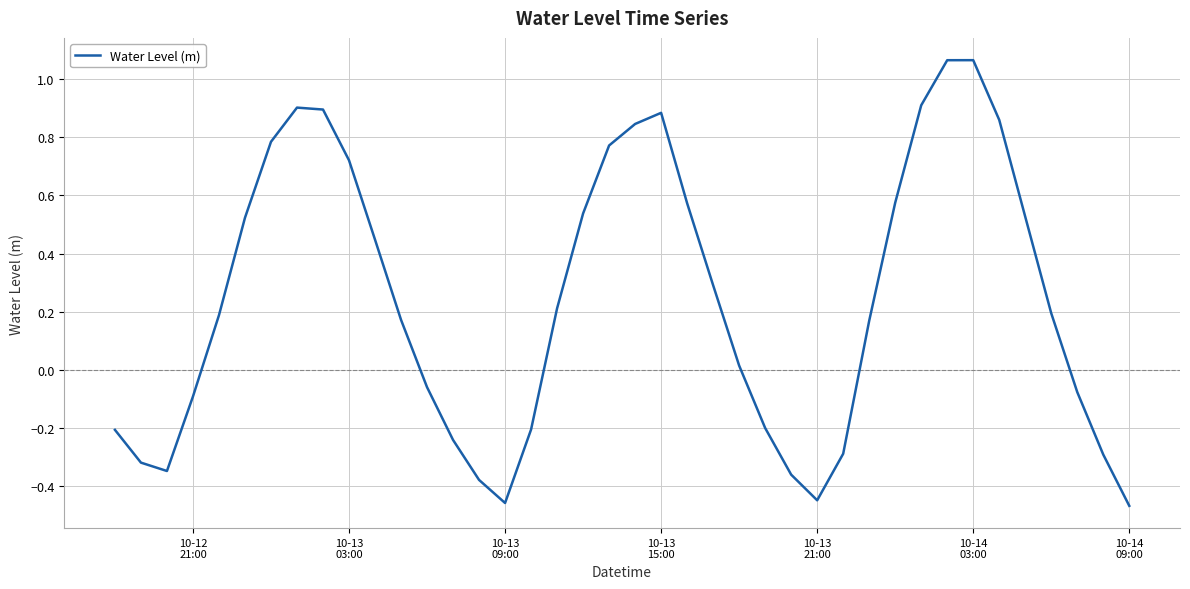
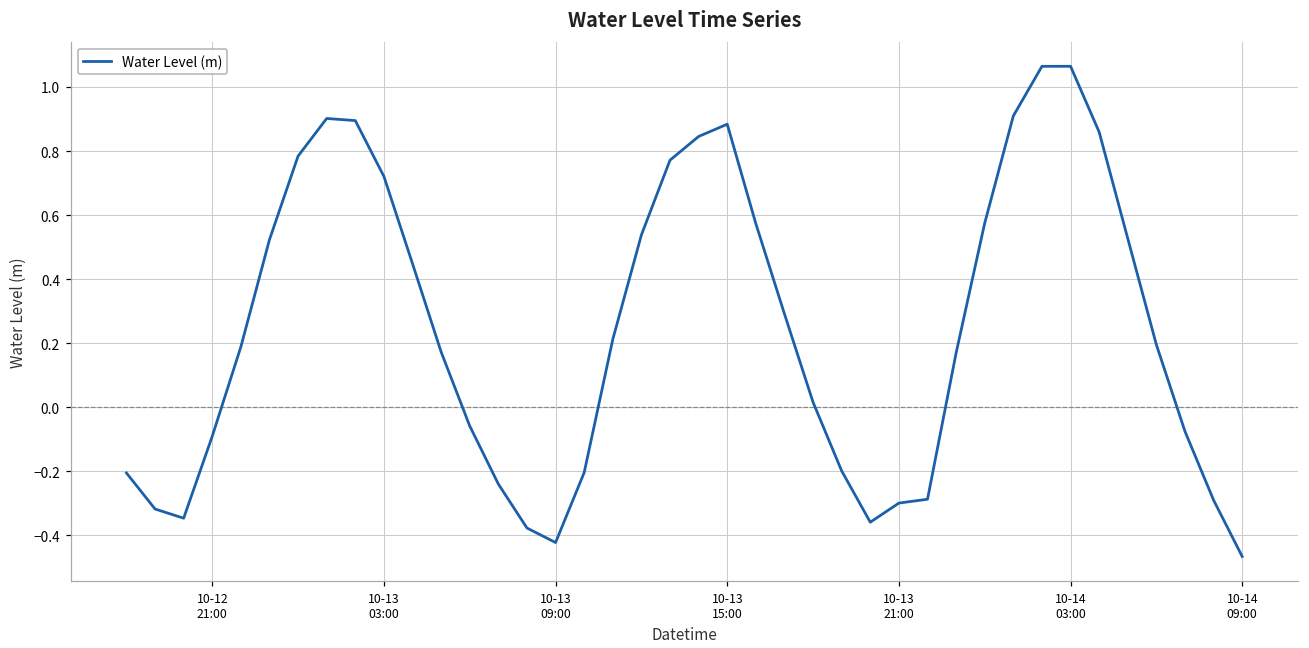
10-13 09:00: -0.46 -> -0.42
10-13 21:00: -0.45 -> -0.30
